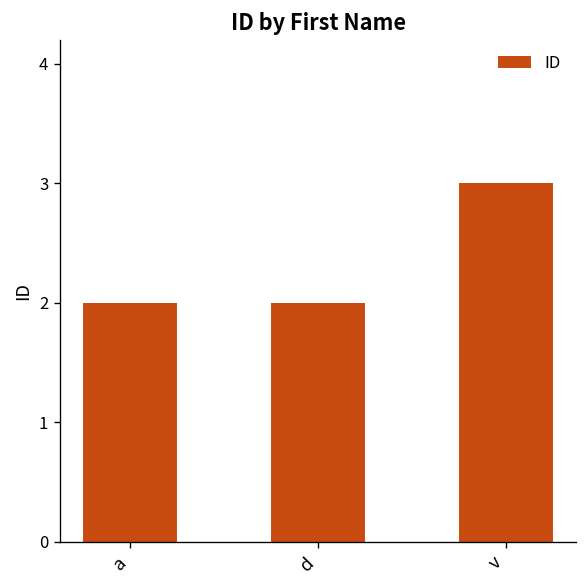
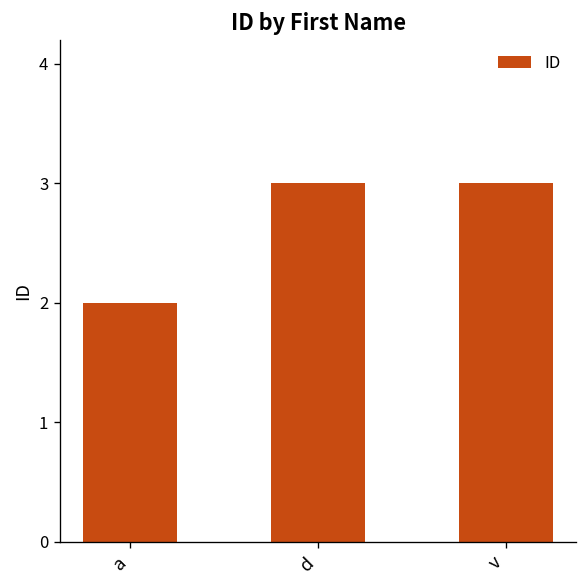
d: 2 -> 3
